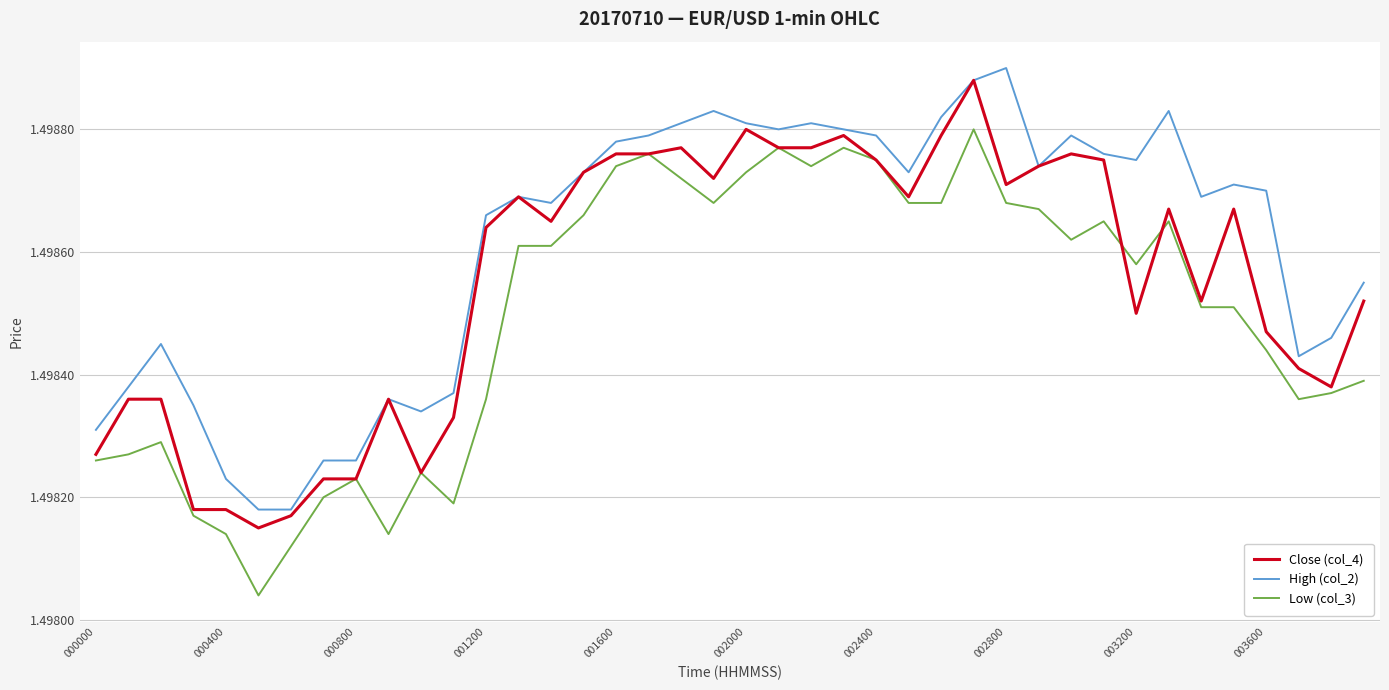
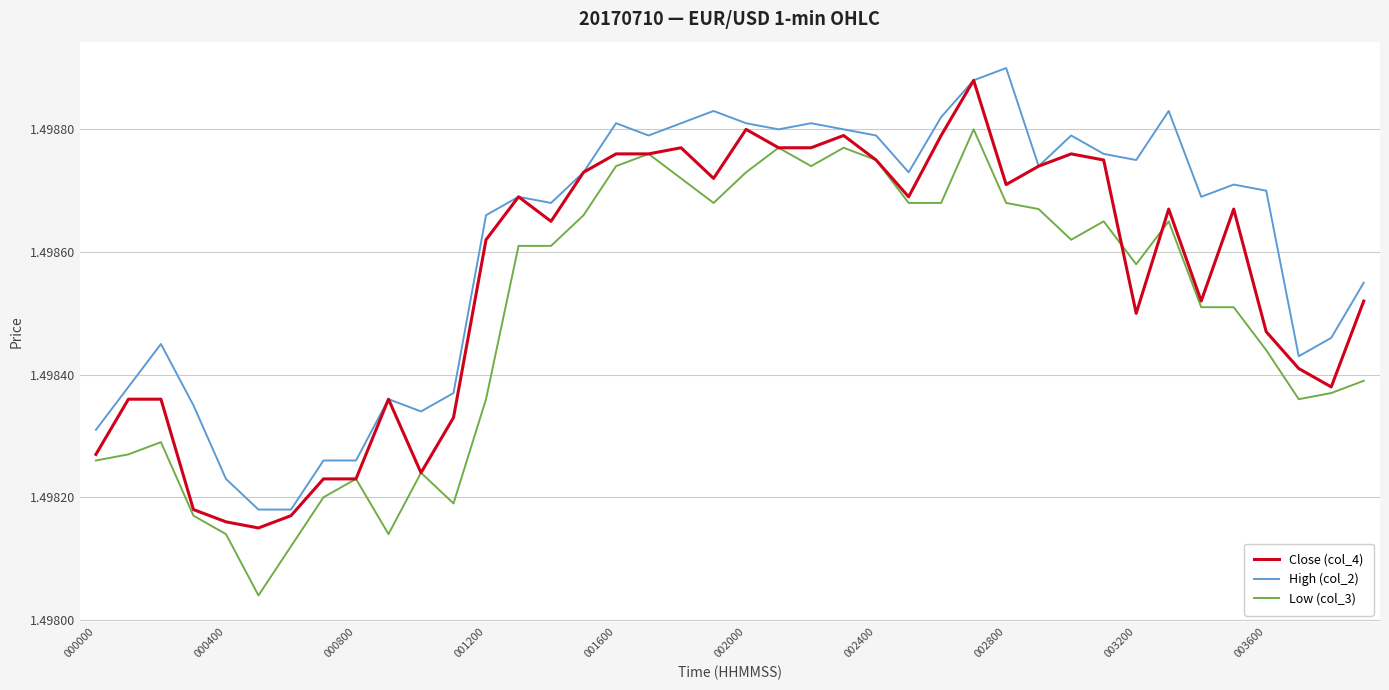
Close (col_4), 000400: 1.49818 -> 1.49816
Close (col_4), 001200: 1.49864 -> 1.49862
High (col_2), 001600: 1.49878 -> 1.49881
